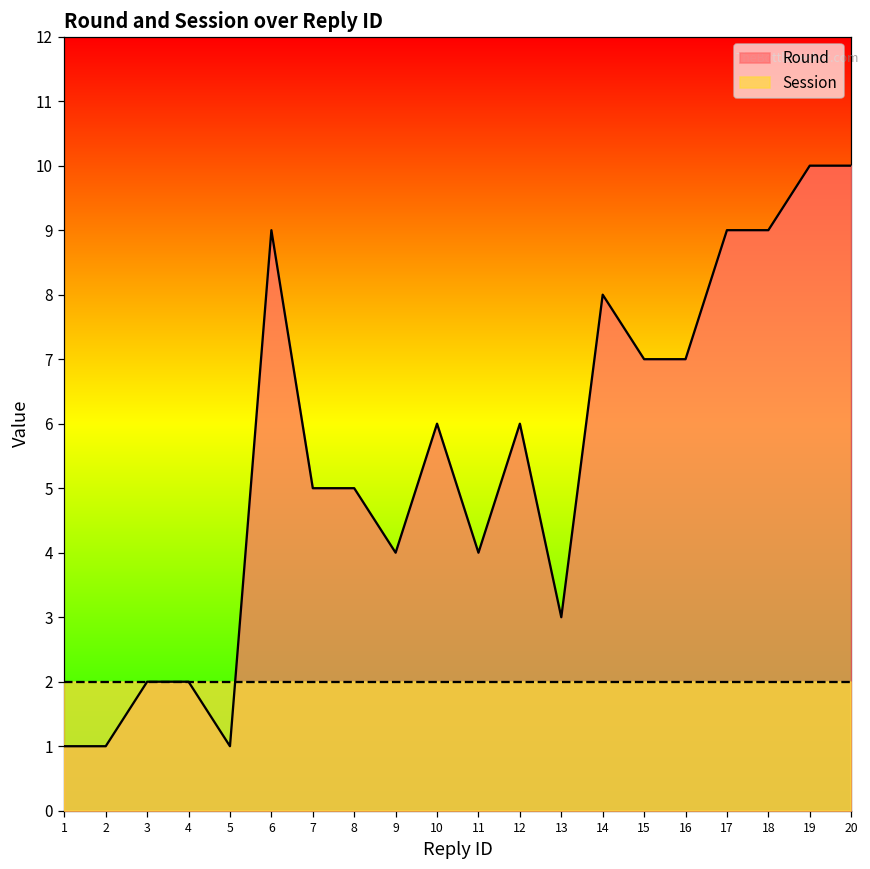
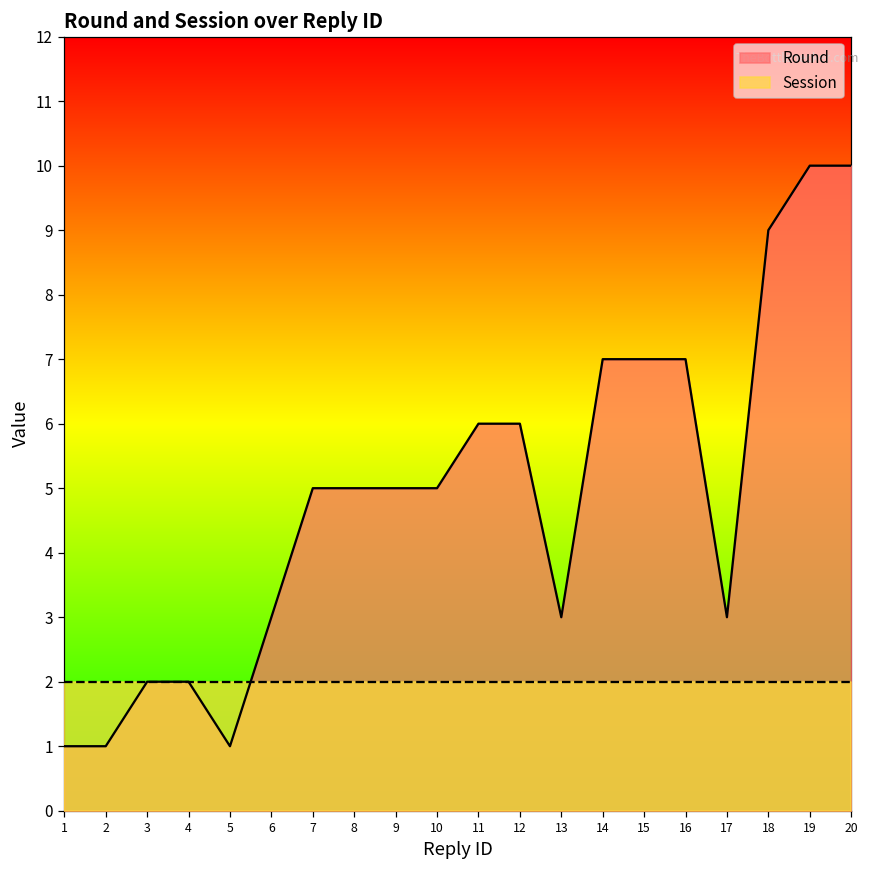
Round, 6: 9 -> 3
Round, 9: 4 -> 5
Round, 10: 6 -> 5
Round, 11: 4 -> 6
Round, 14: 8 -> 7
Round, 17: 9 -> 3
